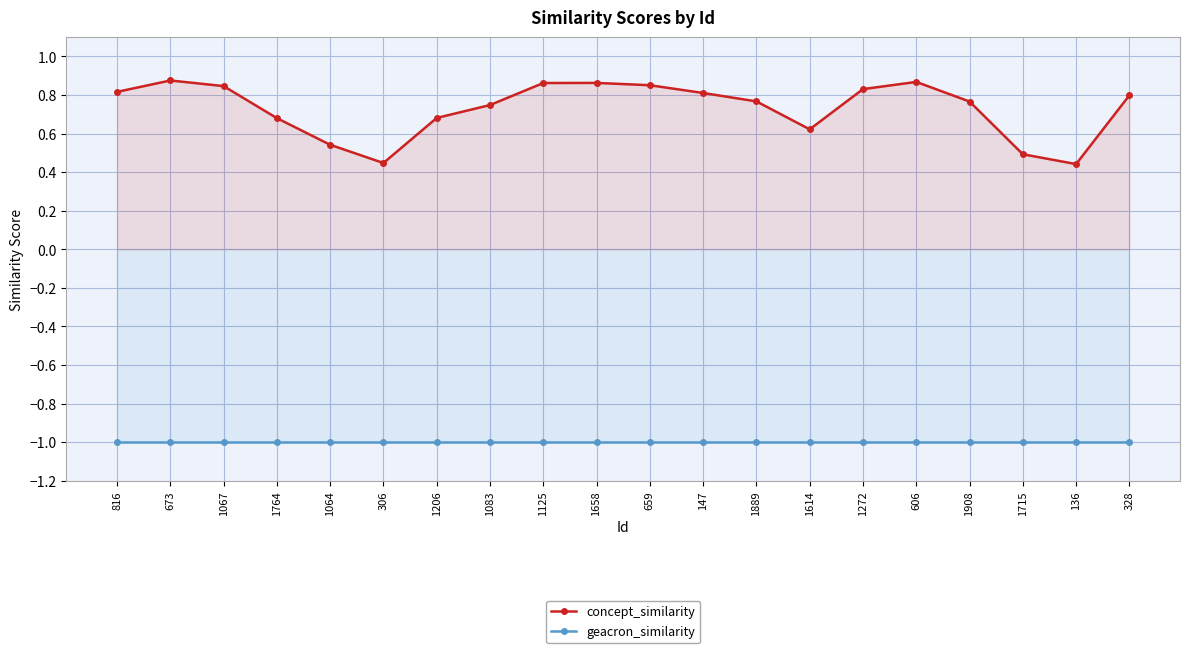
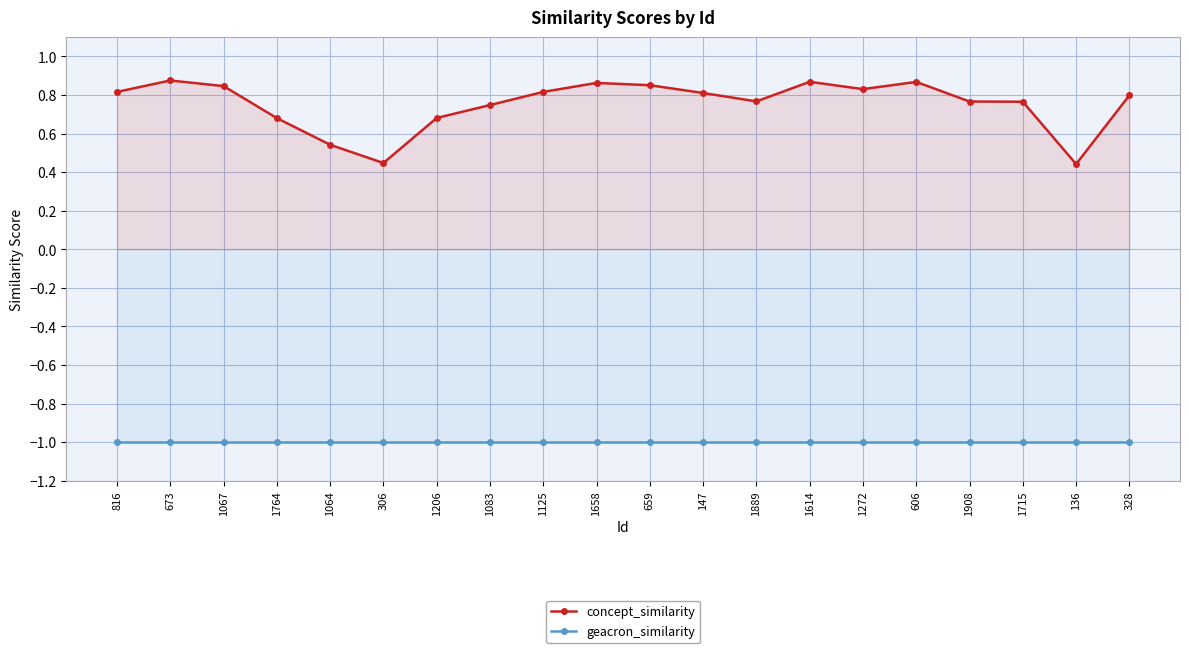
concept_similarity, 1125: 0.86 -> 0.82
concept_similarity, 1614: 0.62 -> 0.87
concept_similarity, 1715: 0.49 -> 0.77
